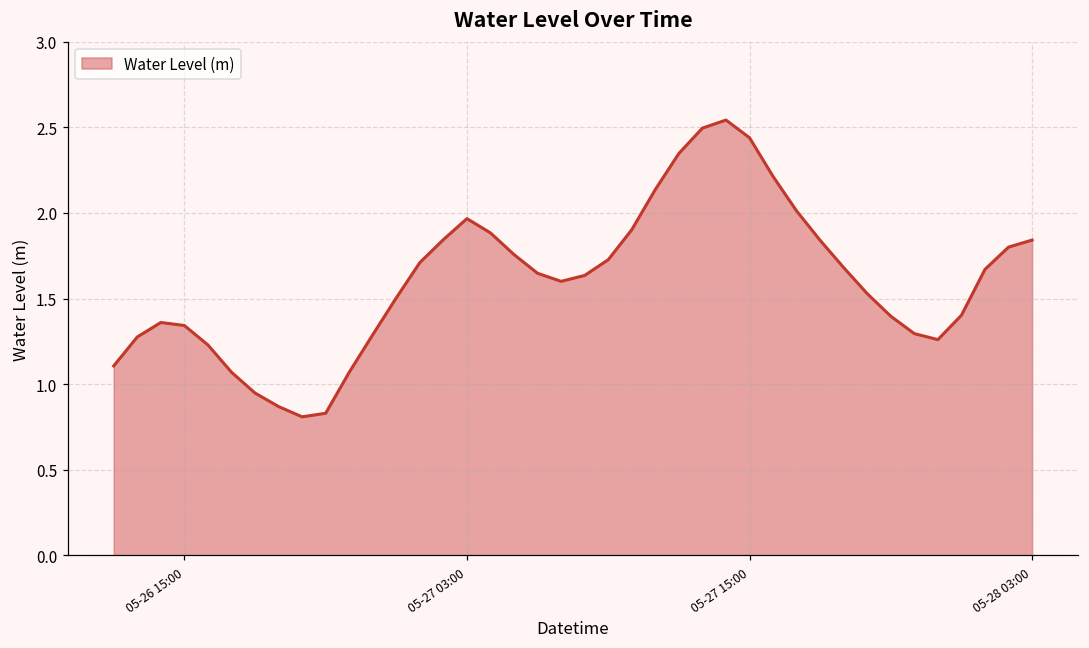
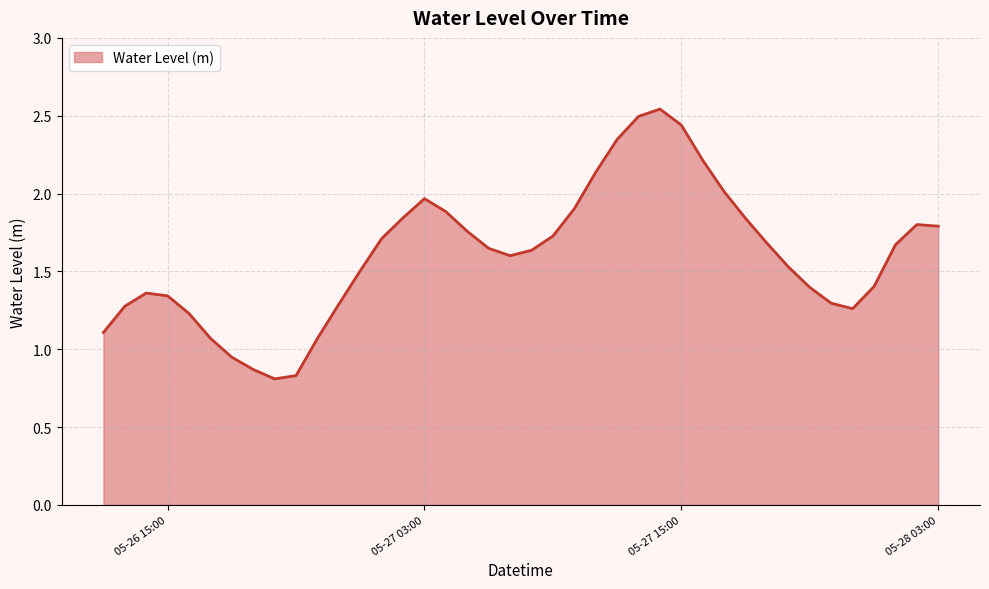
05-28 03:00: 1.84 -> 1.79
